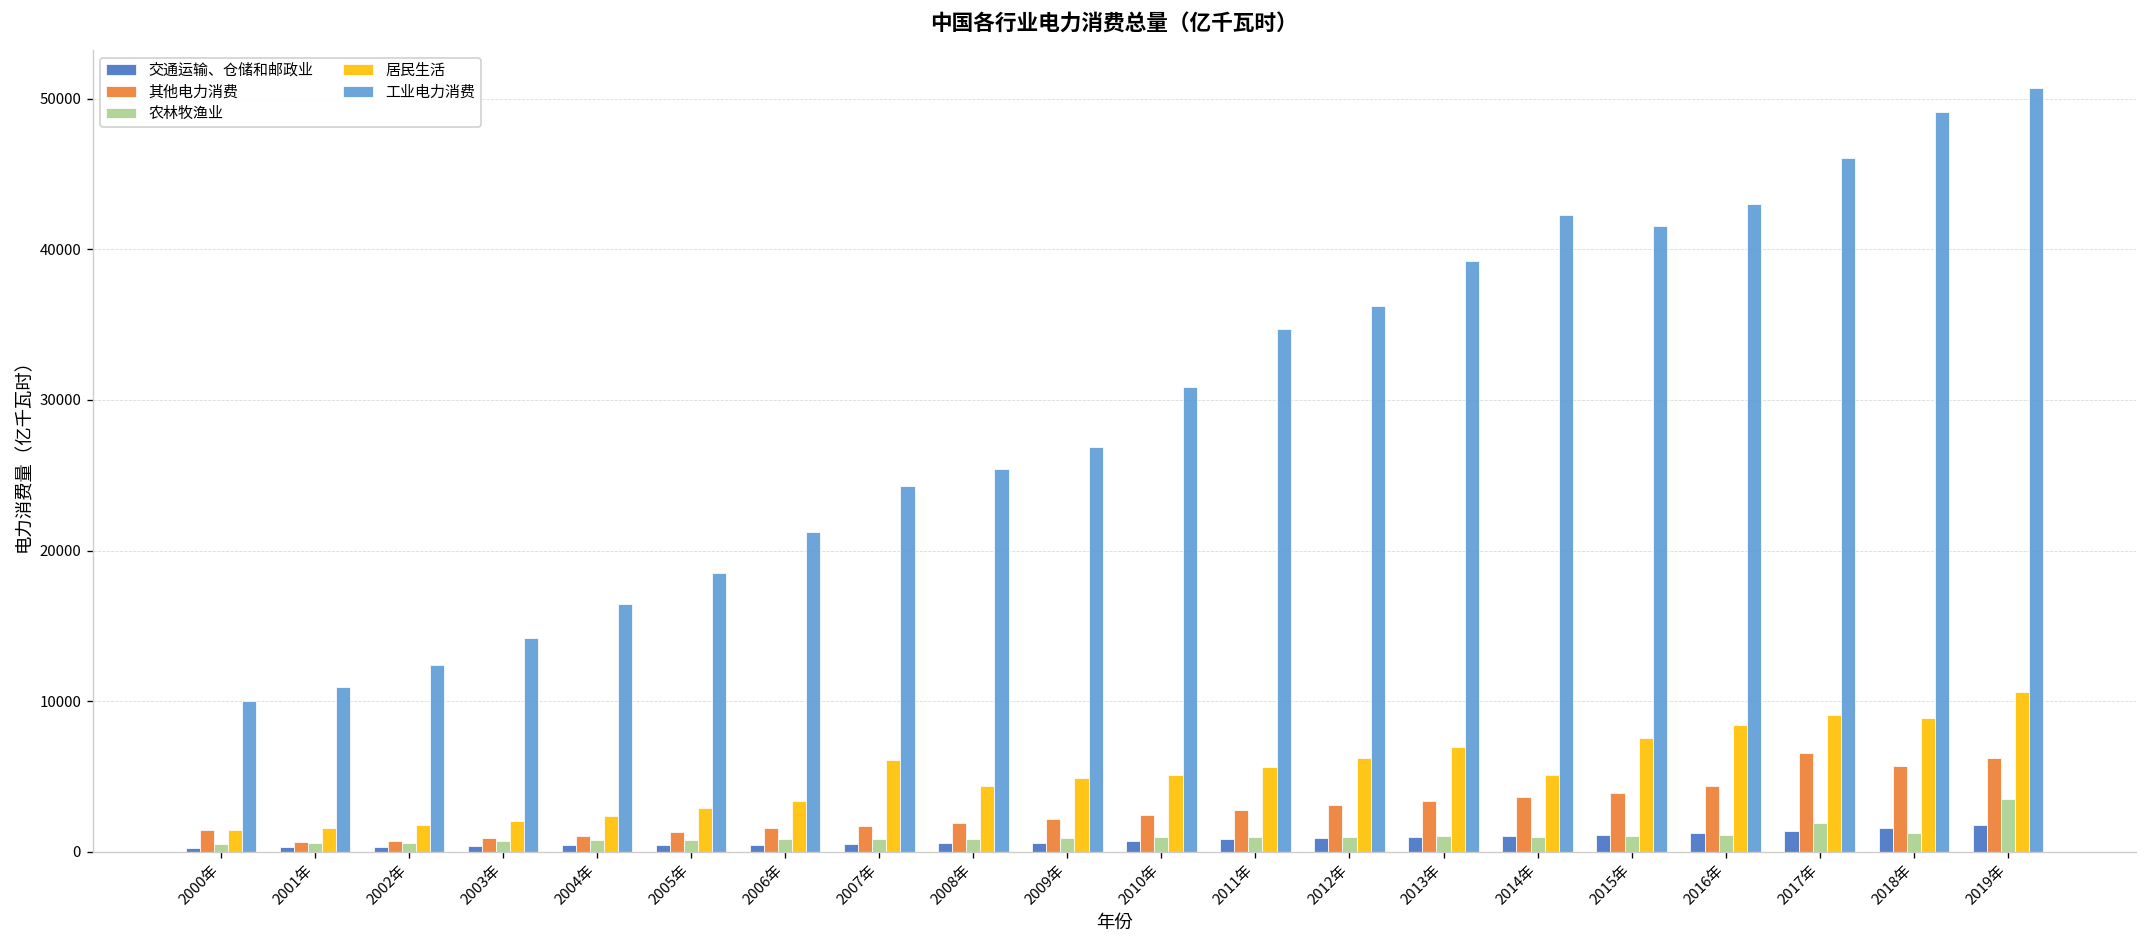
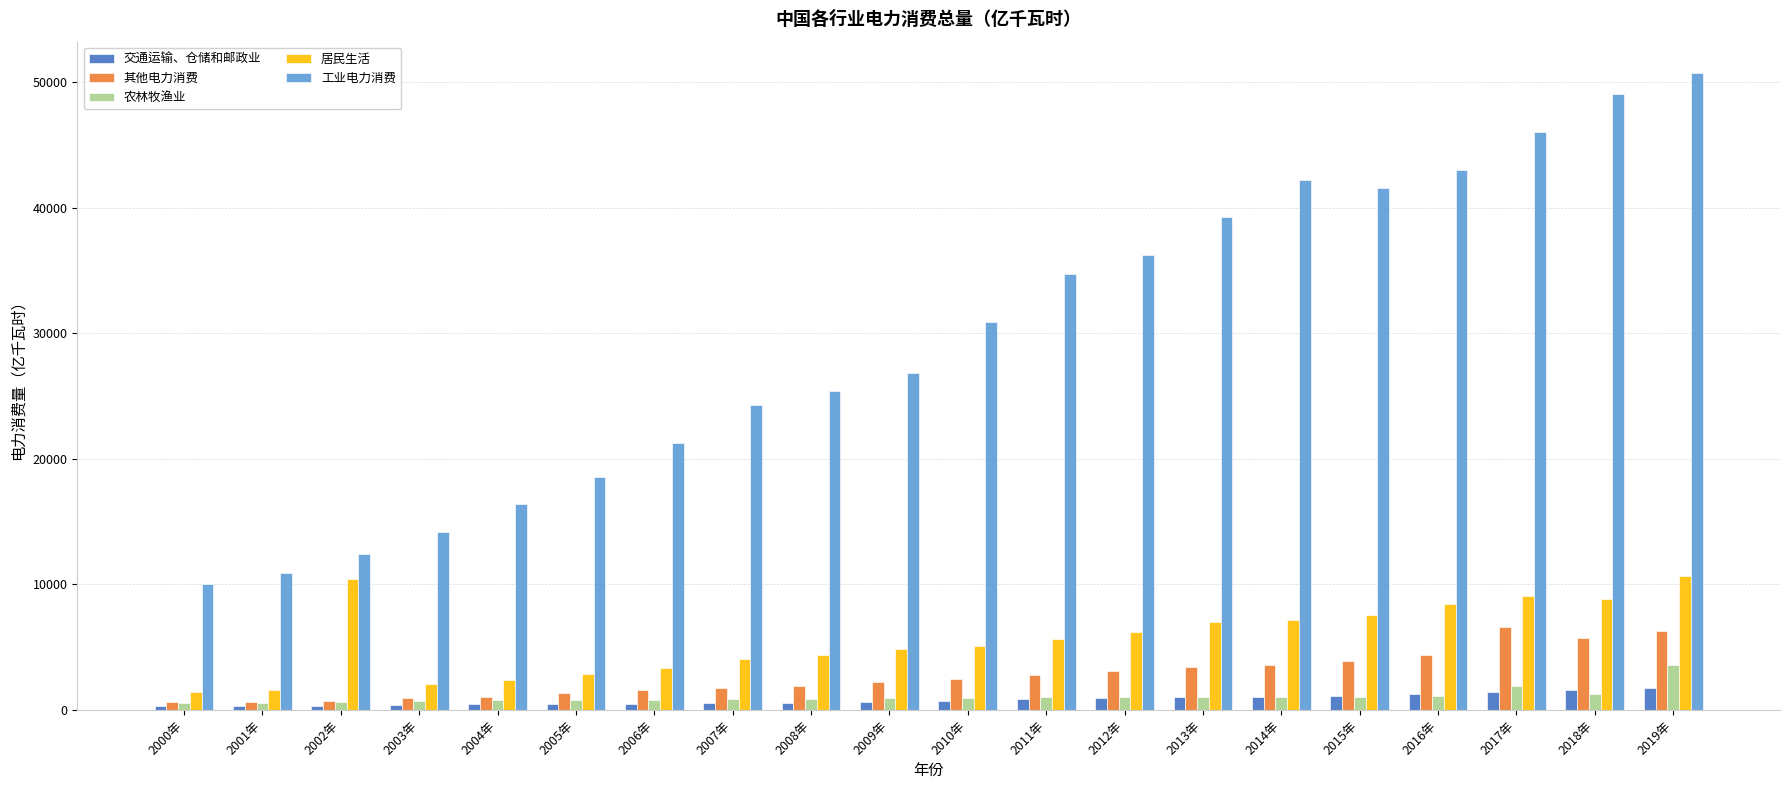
其他电力消费, 2000年: 1500 -> 600
居民生活, 2002年: 1800 -> 10500
居民生活, 2007年: 6100 -> 4100
居民生活, 2014年: 5100 -> 7200
